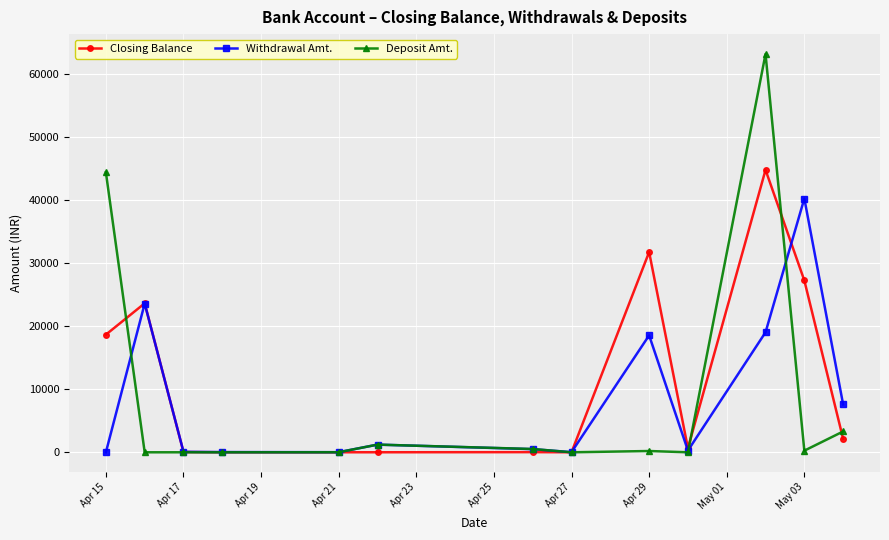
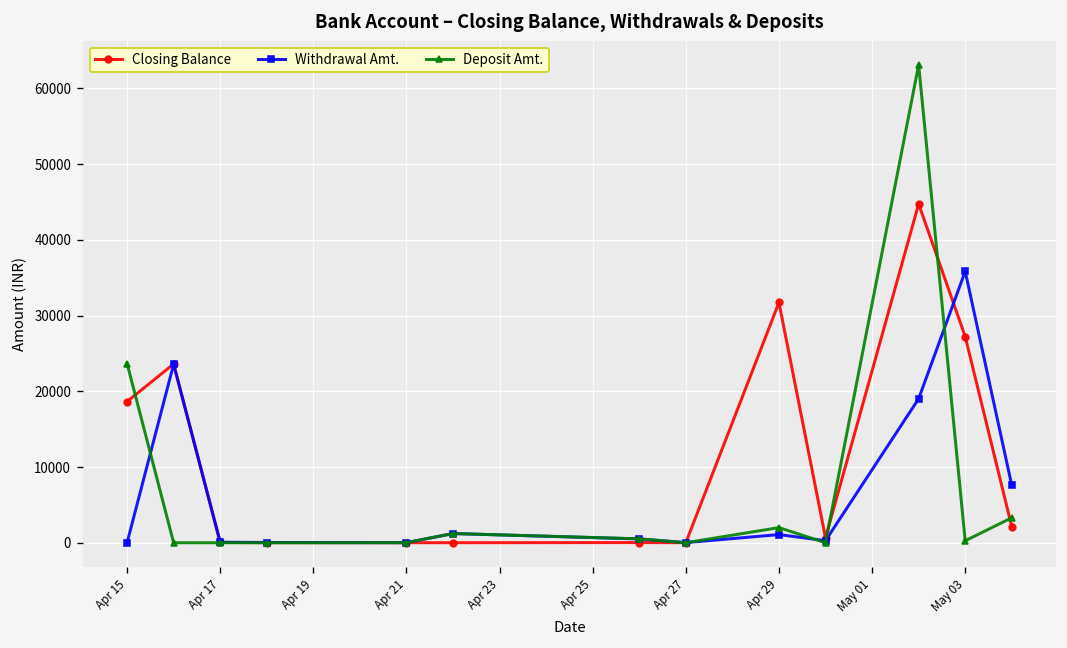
Deposit Amt., Apr 15: 44000 -> 24000
Withdrawal Amt., Apr 29: 19000 -> 1000
Deposit Amt., Apr 29: 0 -> 2000
Withdrawal Amt., May 03: 40000 -> 36000
